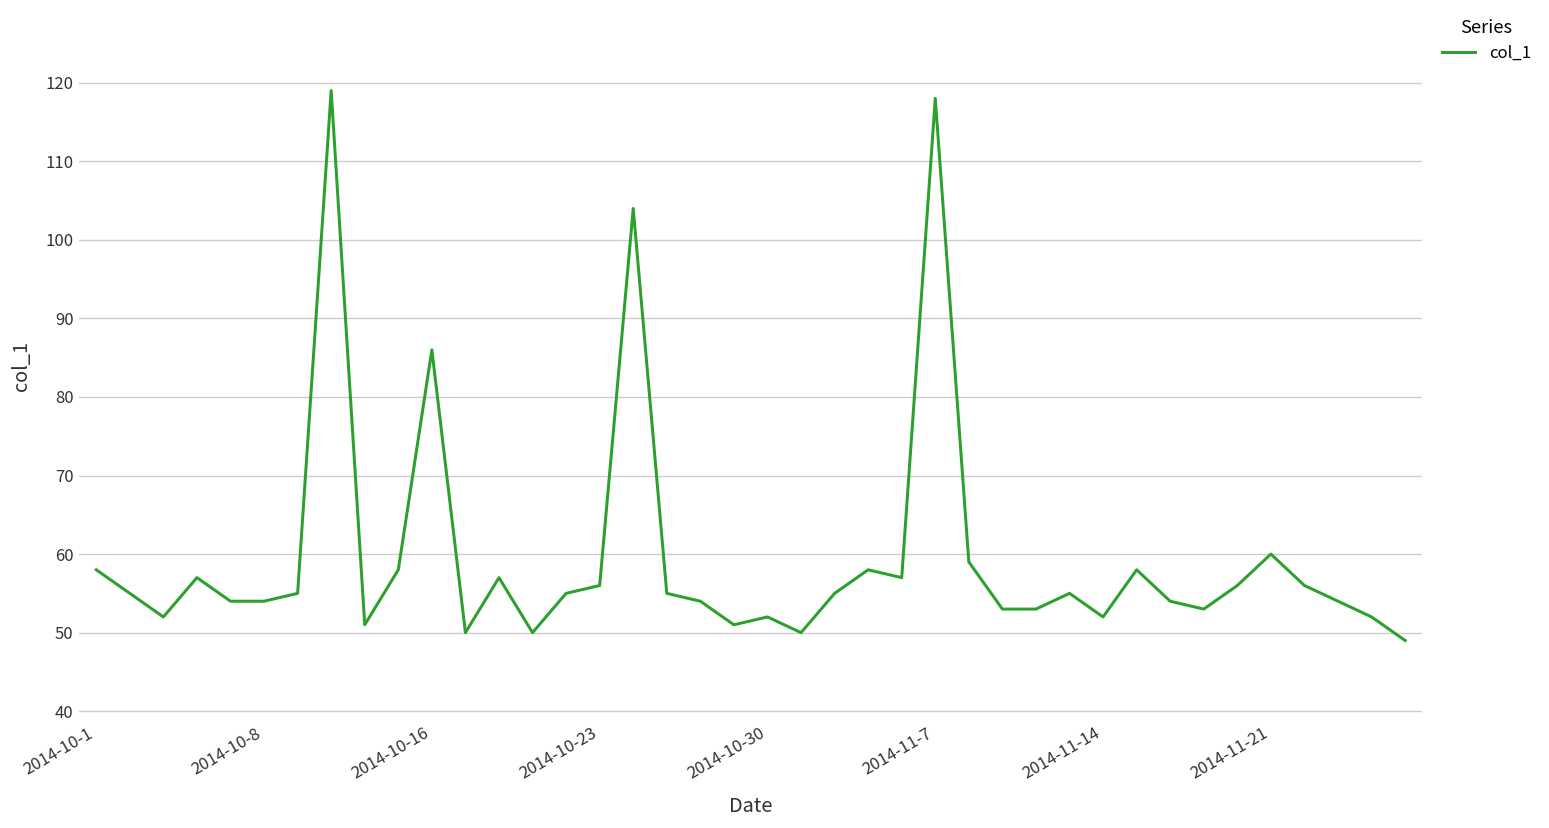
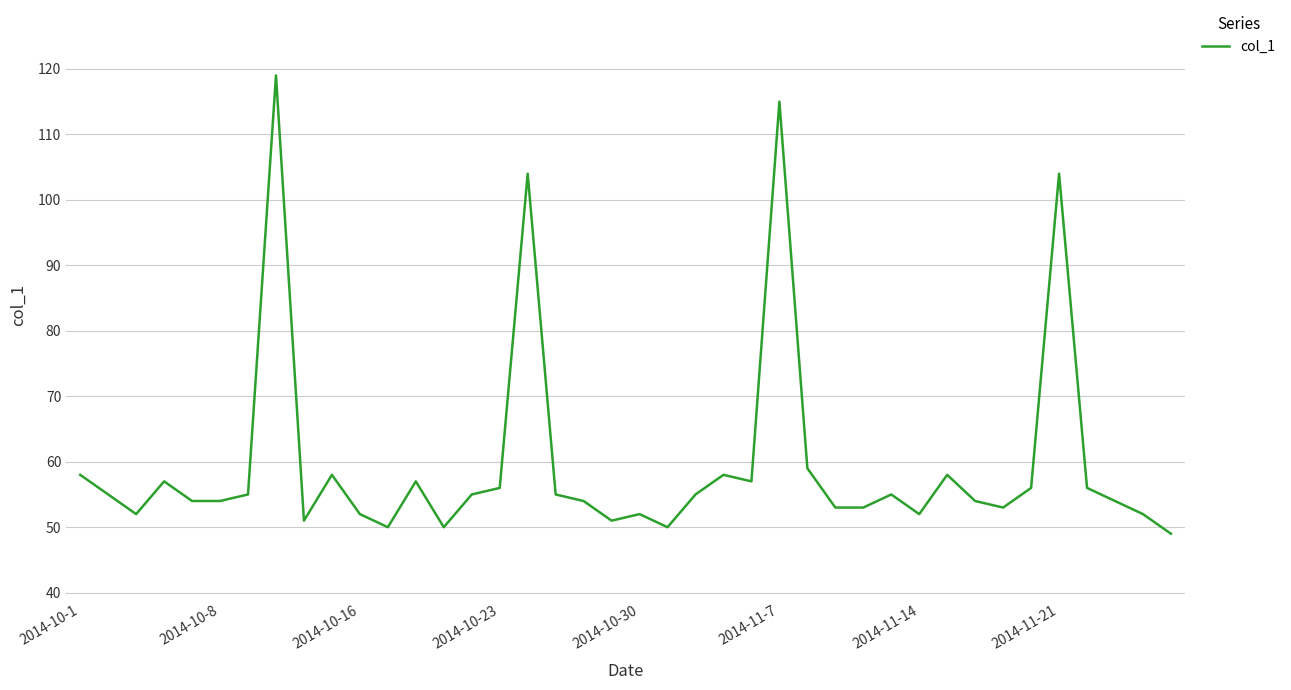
2014-10-16: 86 -> 52
2014-11-7: 118 -> 115
2014-11-21: 60 -> 104
